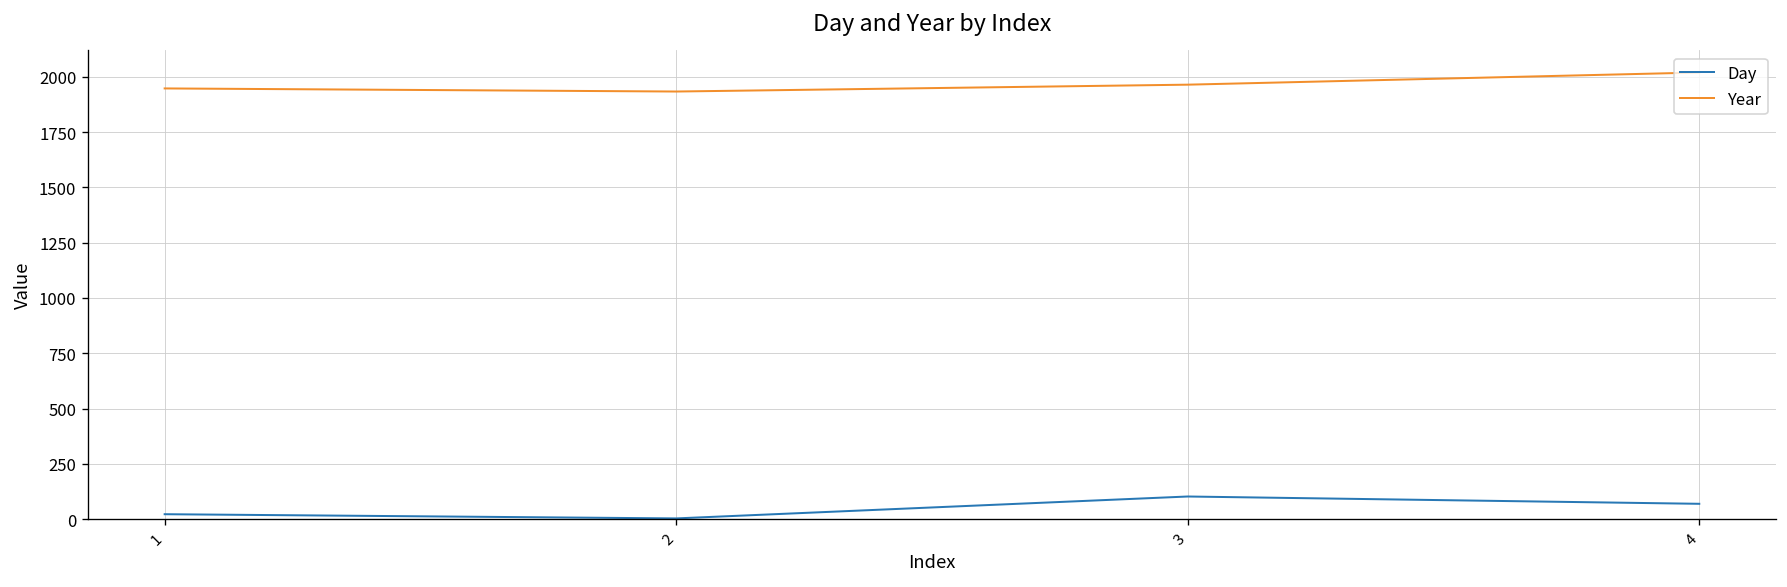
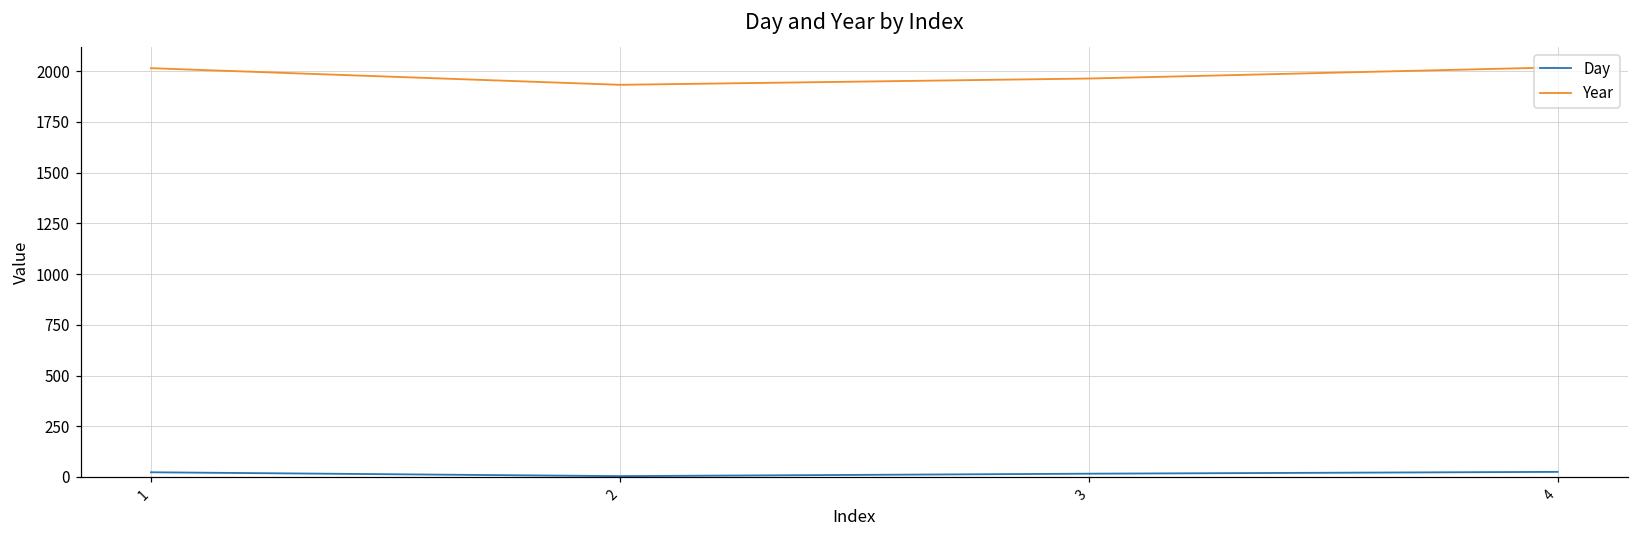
Year, 1: 1950 -> 2020
Day, 3: 100 -> 20
Day, 4: 70 -> 30
